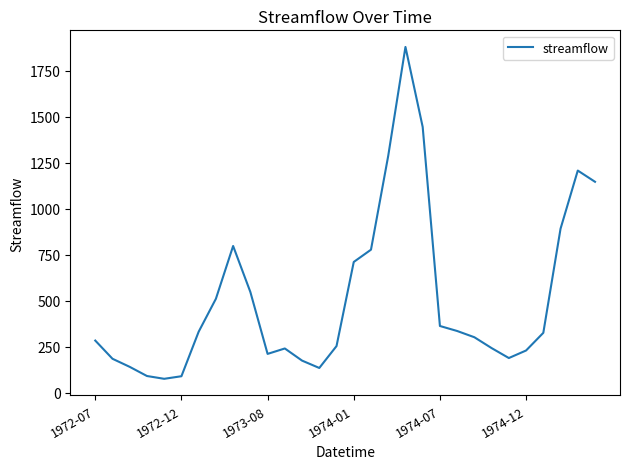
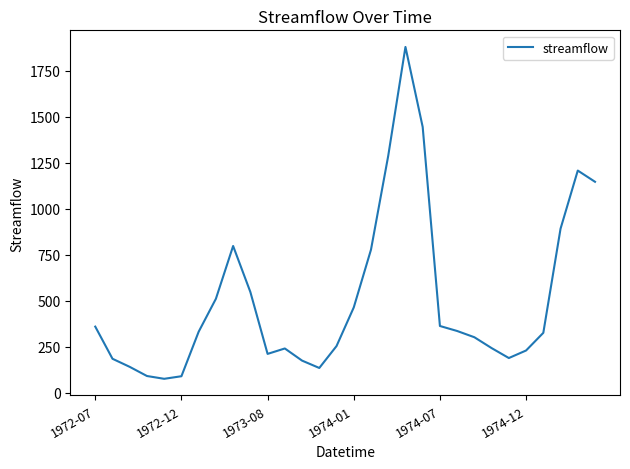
1972-07: 280 -> 360
1974-01: 710 -> 460
